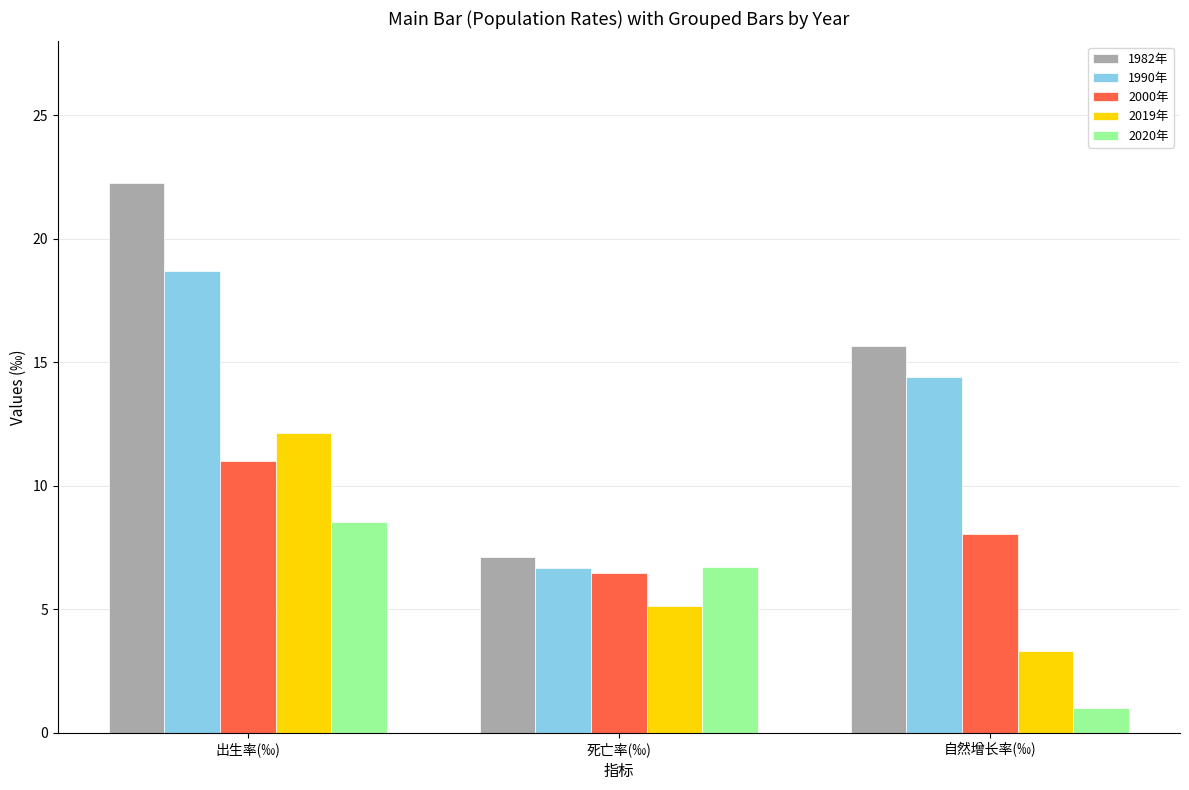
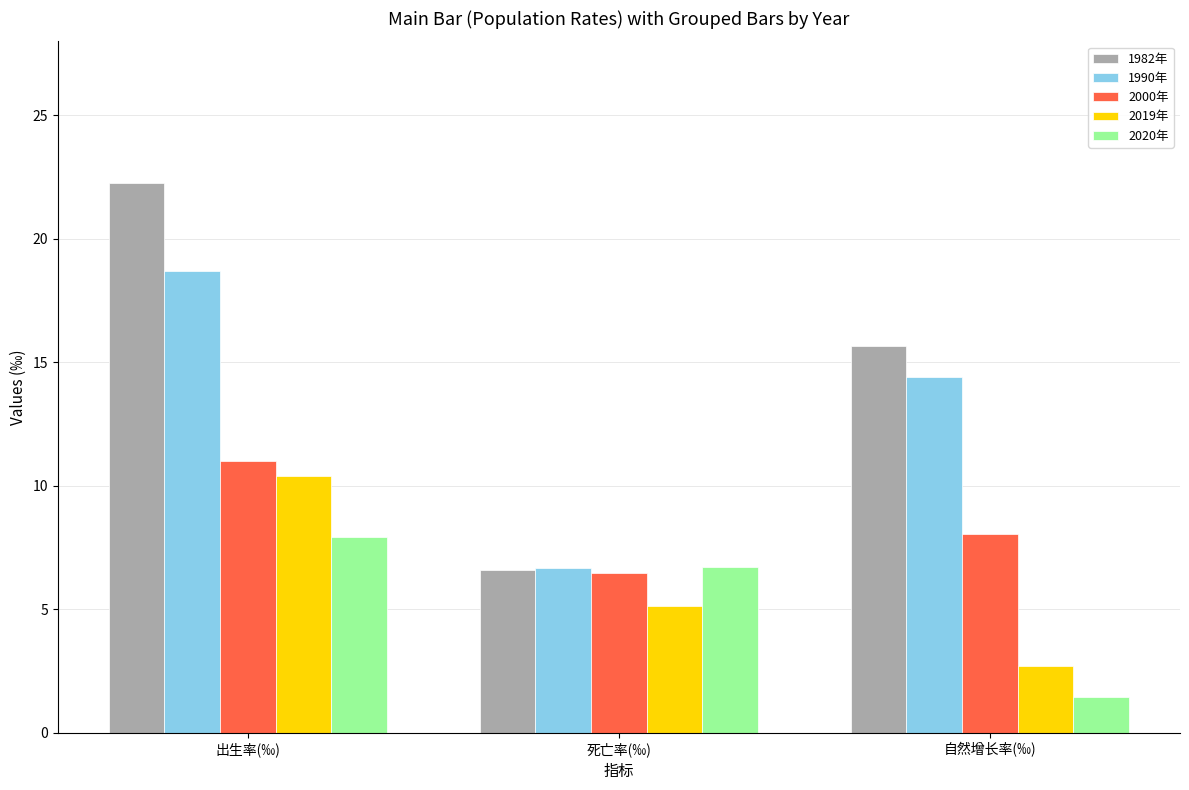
2019年, 出生率(‰): 12.2 -> 10.4
2020年, 出生率(‰): 8.5 -> 7.9
1982年, 死亡率(‰): 7.1 -> 6.6
2019年, 自然增长率(‰): 3.3 -> 2.7
2020年, 自然增长率(‰): 1.0 -> 1.5
